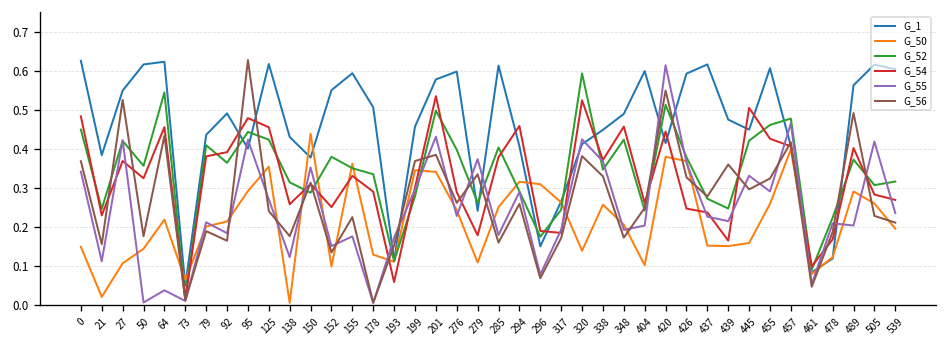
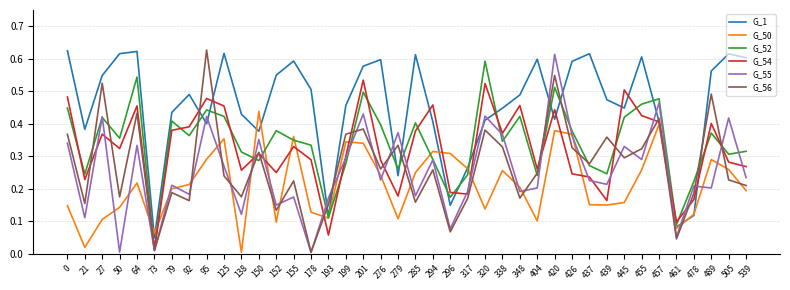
G_55, 64: 0.04 -> 0.33
